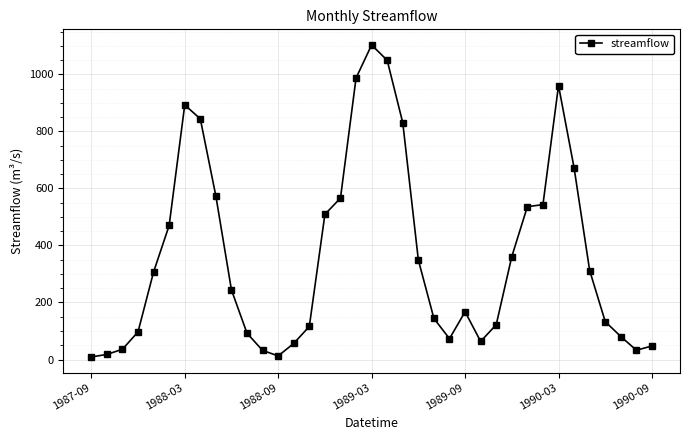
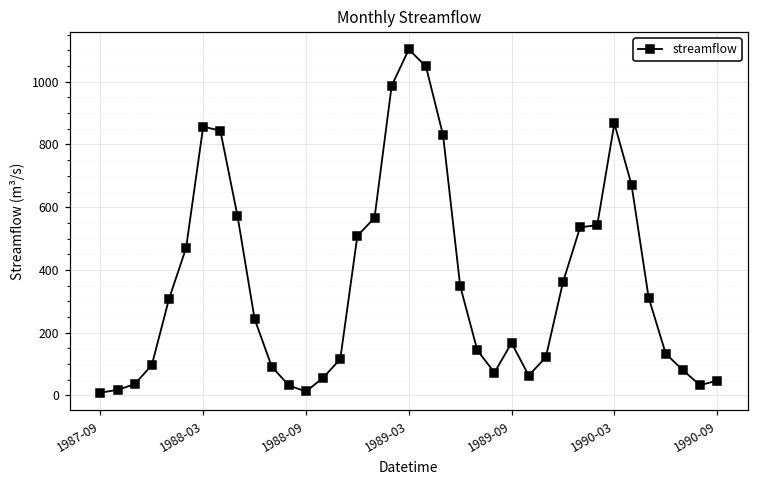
1988-03: 890 -> 860
1990-03: 960 -> 870
